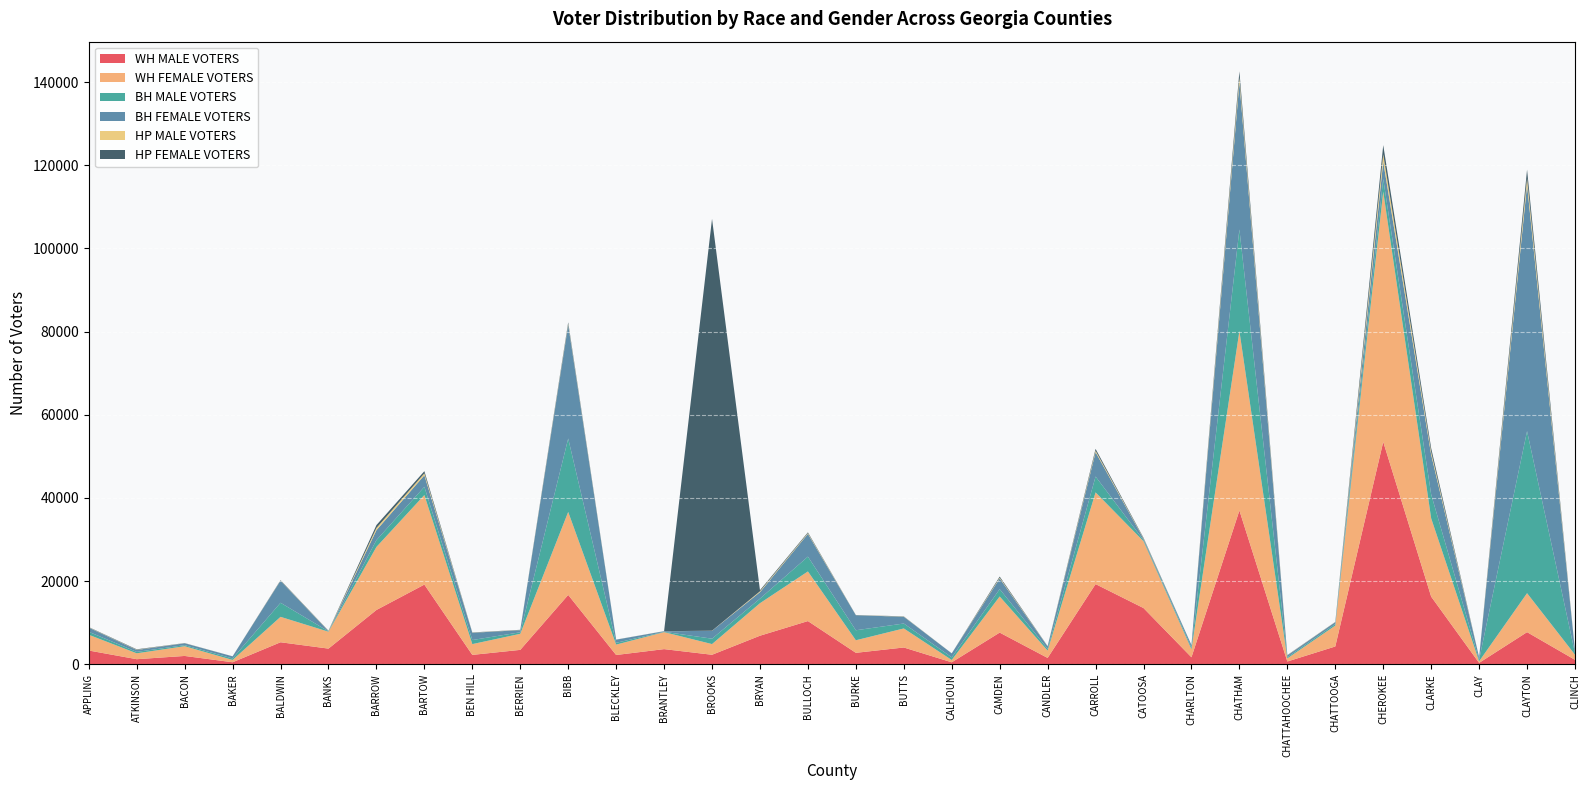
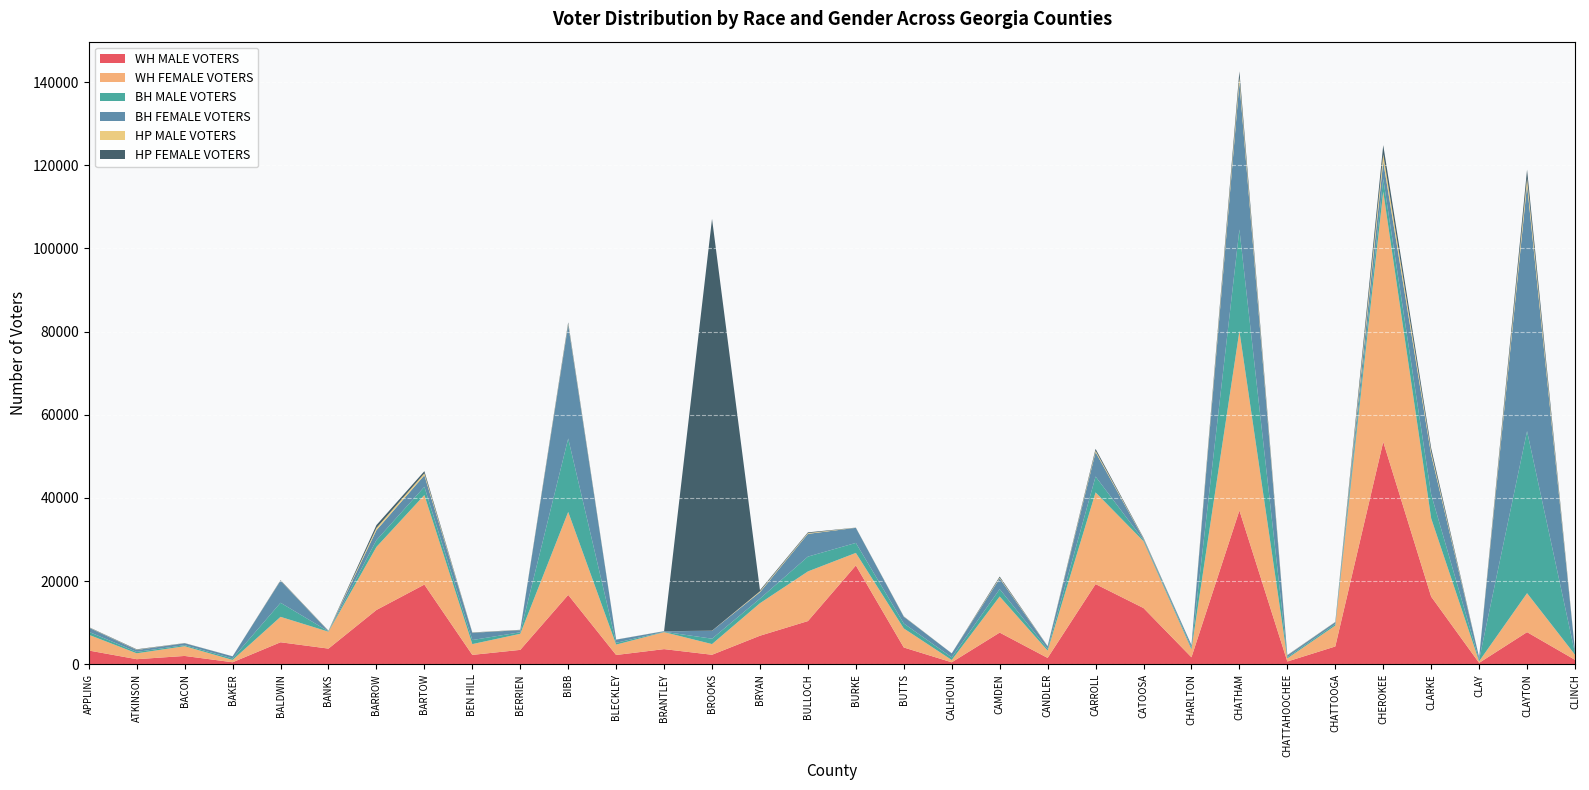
WH MALE VOTERS, BURKE: 3000 -> 24000
